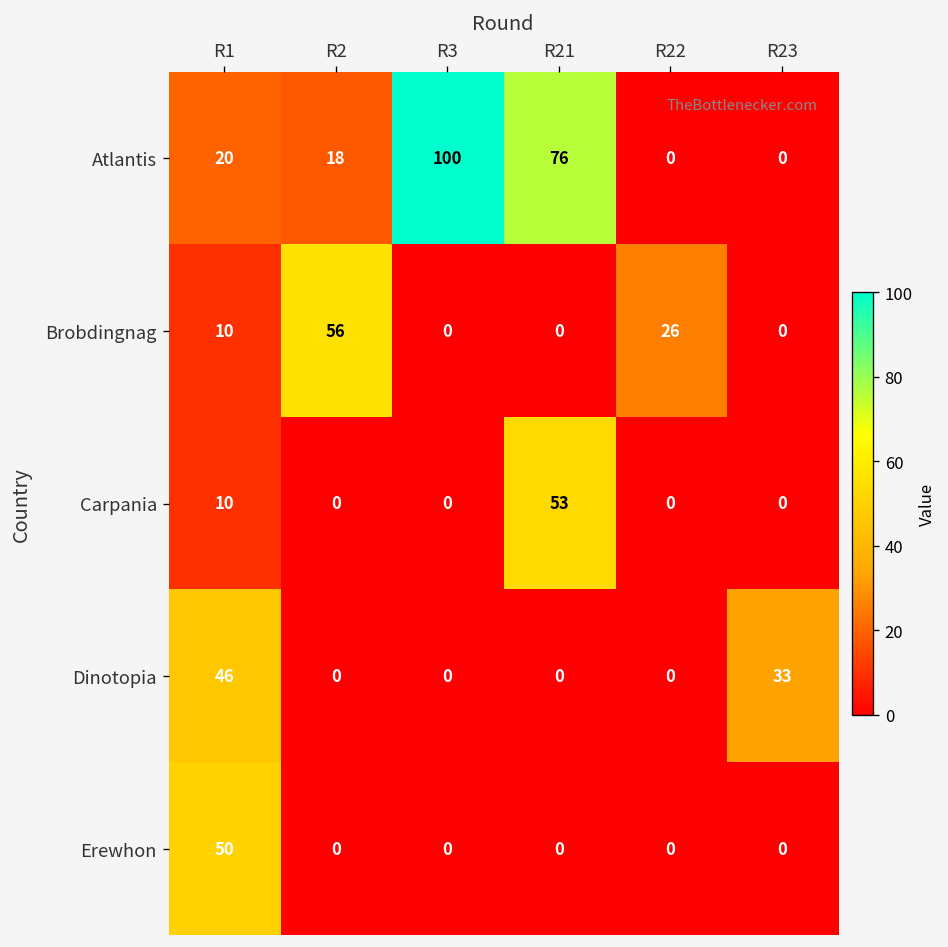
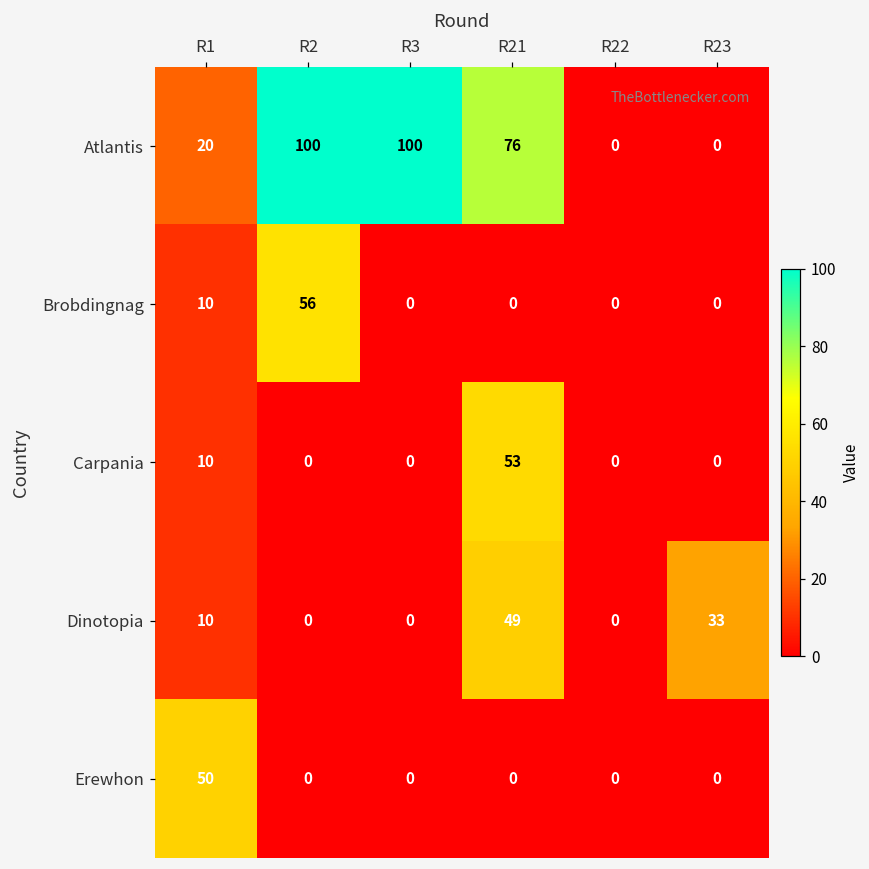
Atlantis, R2: 18 -> 100
Brobdingnag, R22: 26 -> 0
Dinotopia, R1: 46 -> 10
Dinotopia, R21: 0 -> 49
